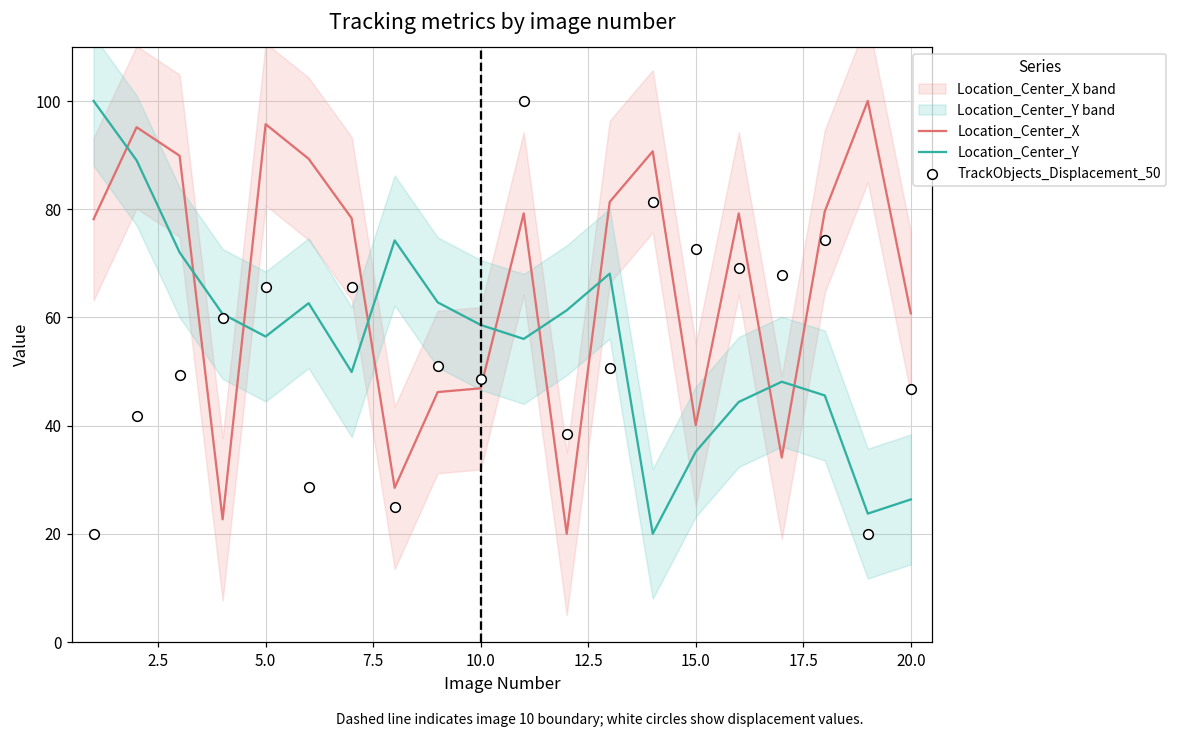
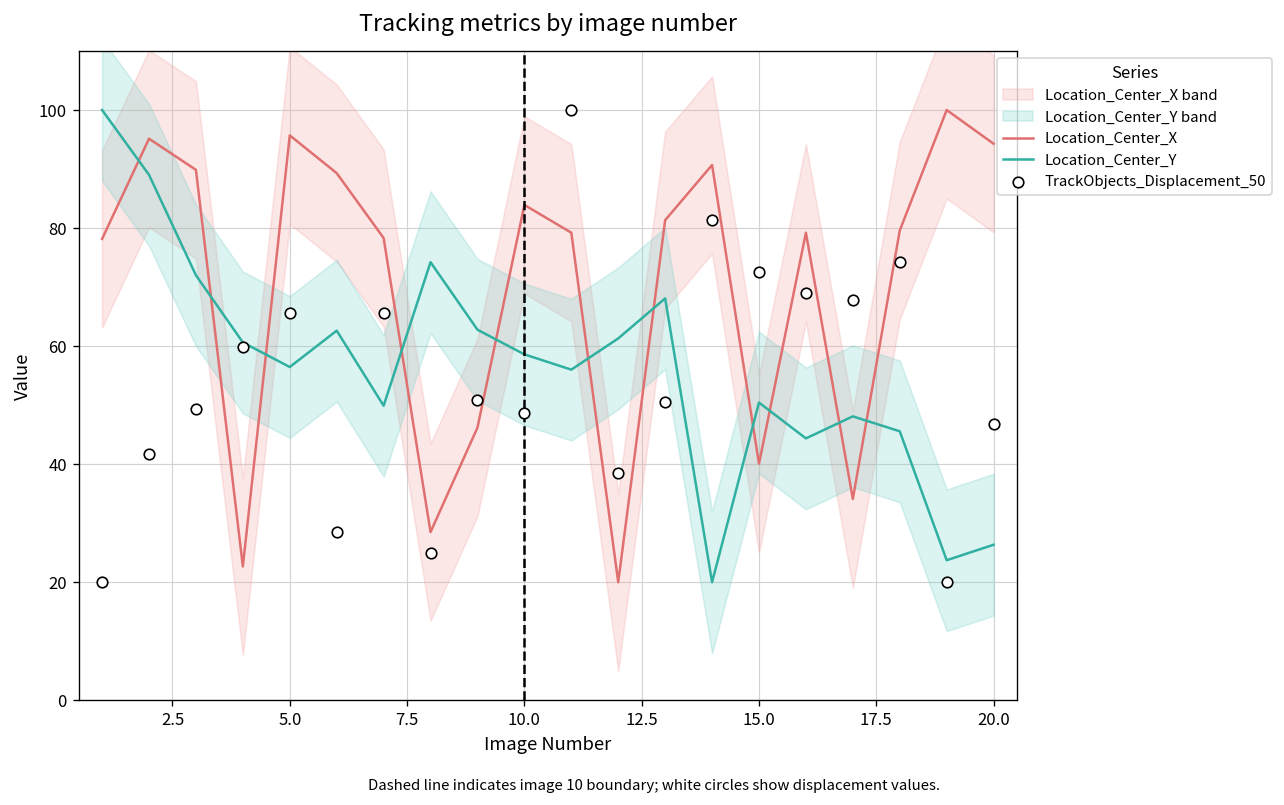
Location_Center_X, 10.0: 47 -> 84
Location_Center_Y, 15.0: 35 -> 50
Location_Center_X, 20.0: 61 -> 94
